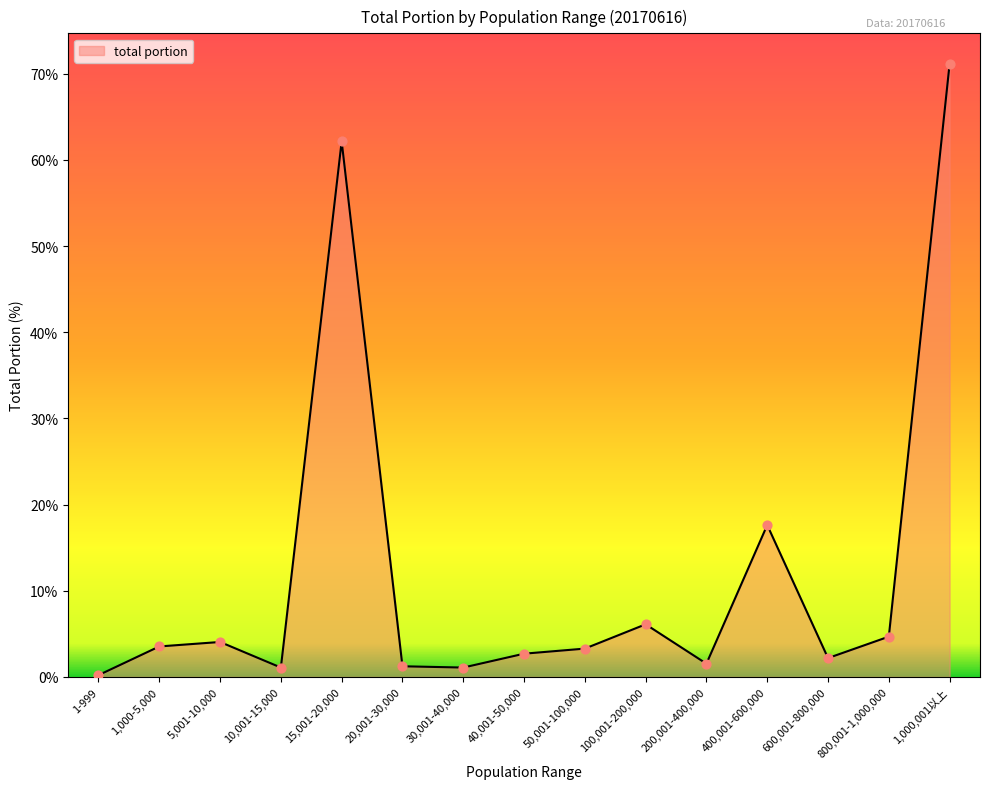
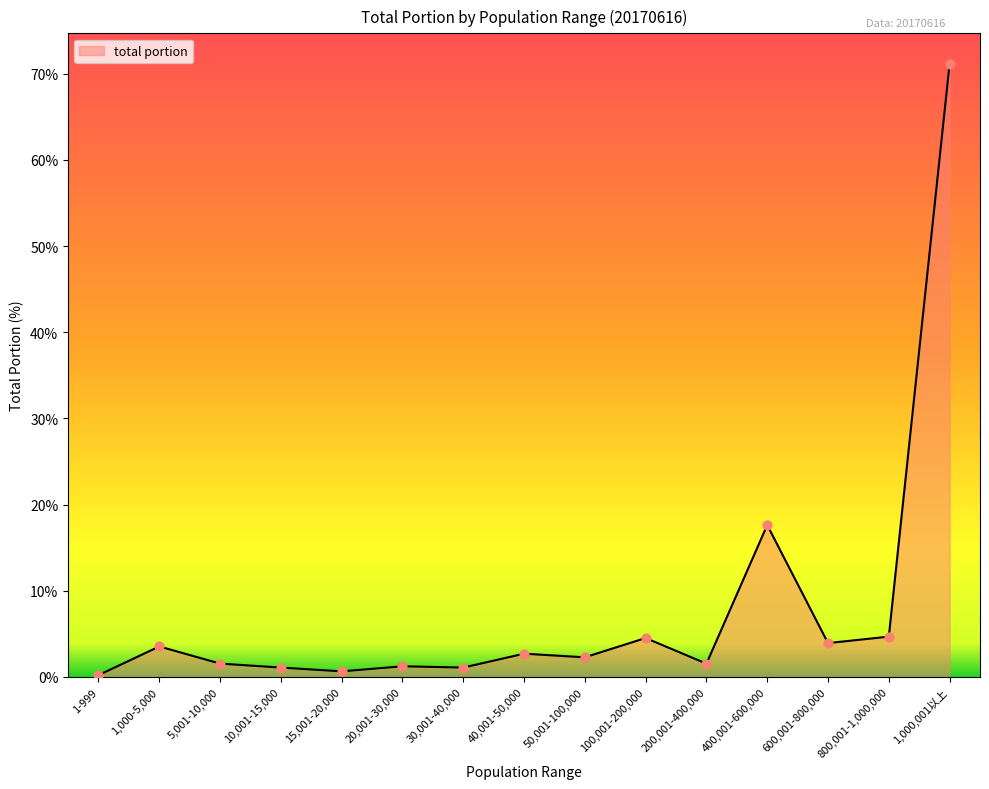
5,001-10,000: 4% -> 2%
15,001-20,000: 62% -> 1%
50,001-100,000: 3% -> 2%
100,001-200,000: 6% -> 5%
600,001-800,000: 2% -> 4%
